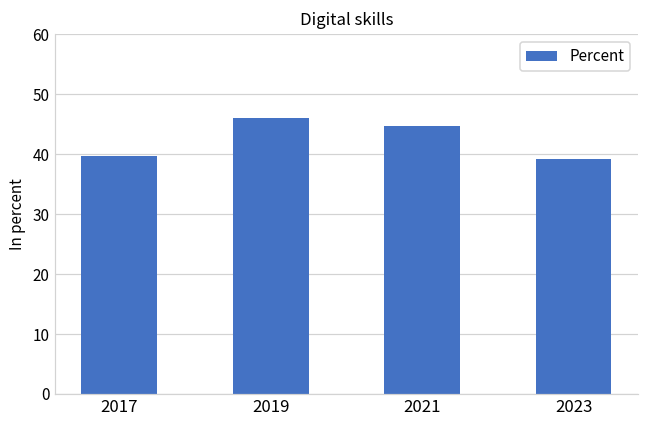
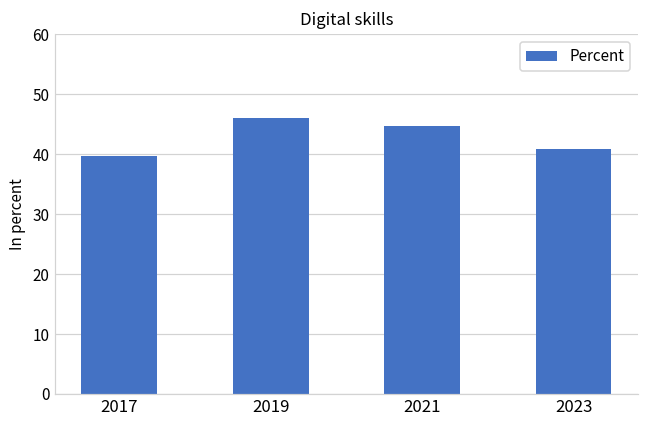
2023: 39 -> 41
